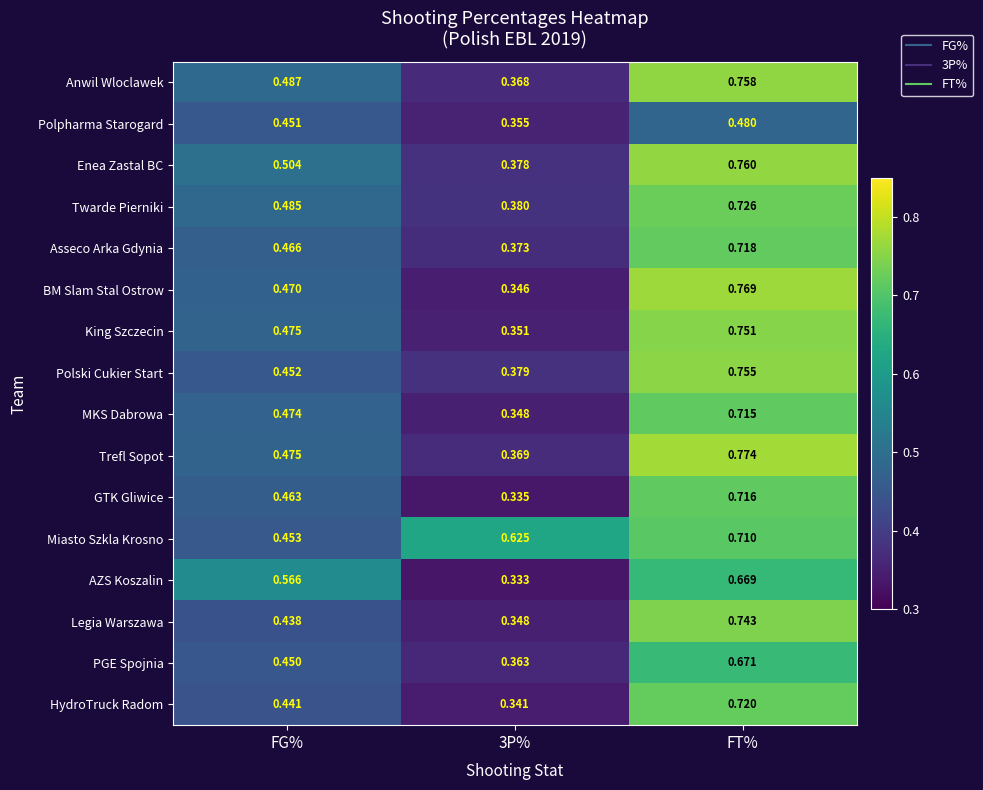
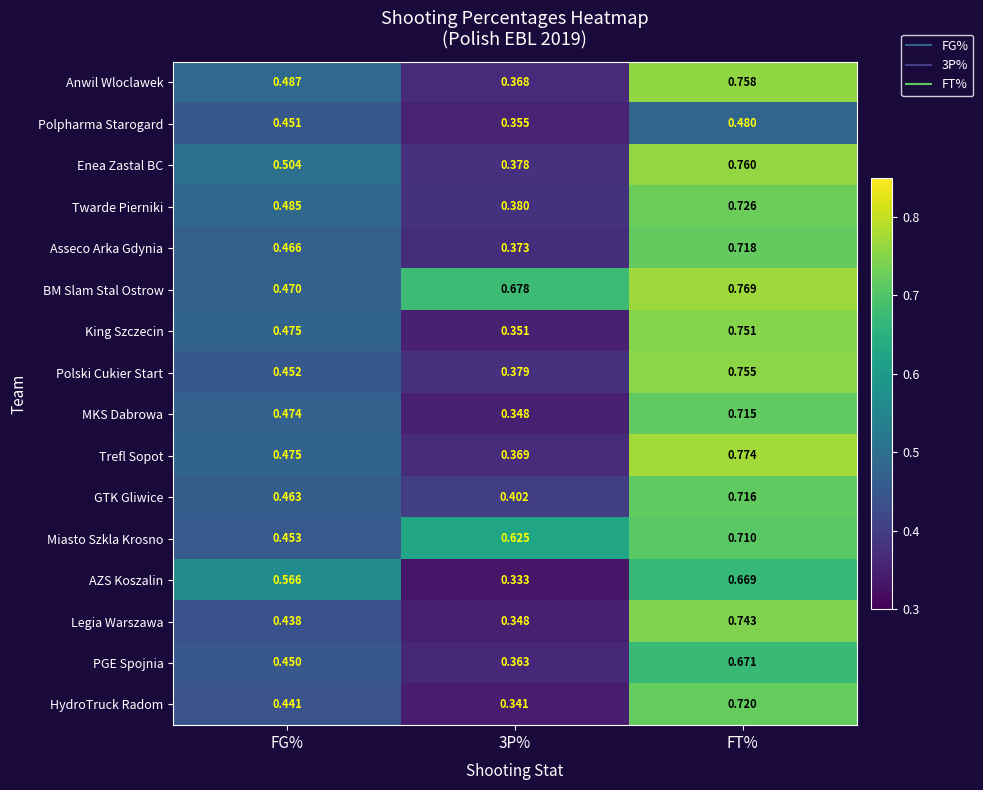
BM Slam Stal Ostrow, 3P%: 0.346 -> 0.678
GTK Gliwice, 3P%: 0.335 -> 0.402
